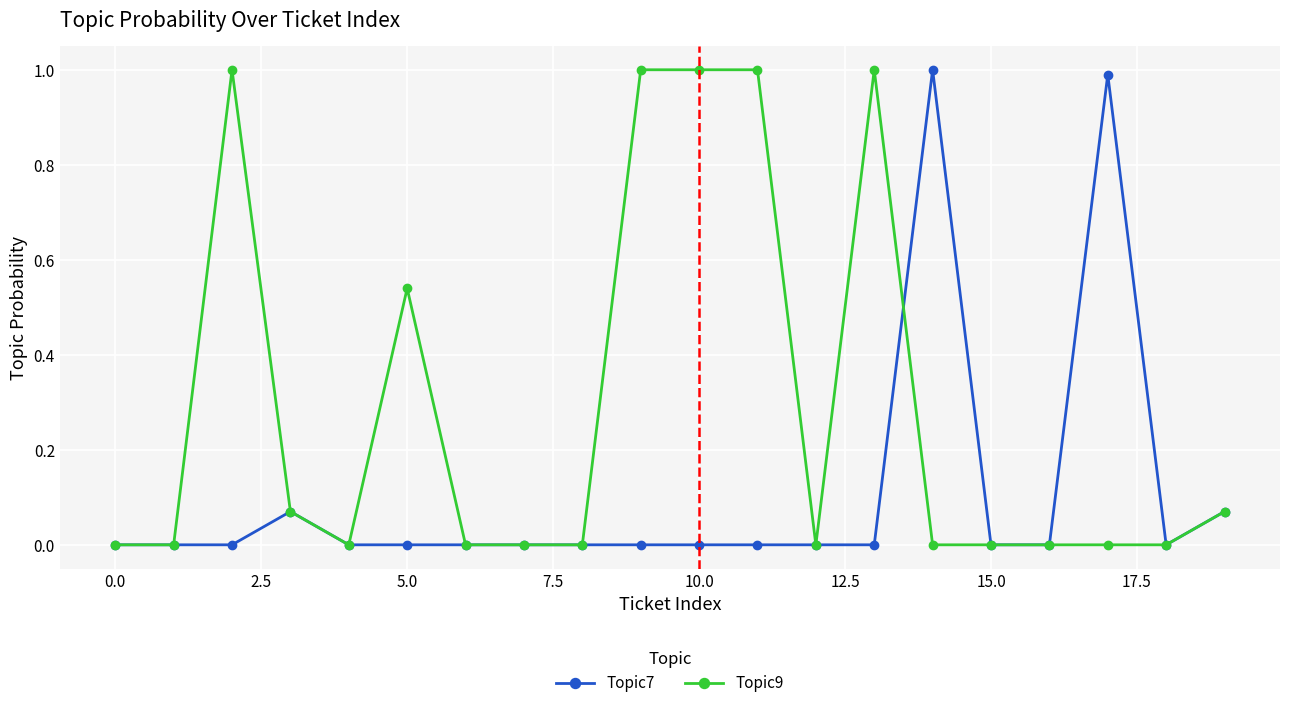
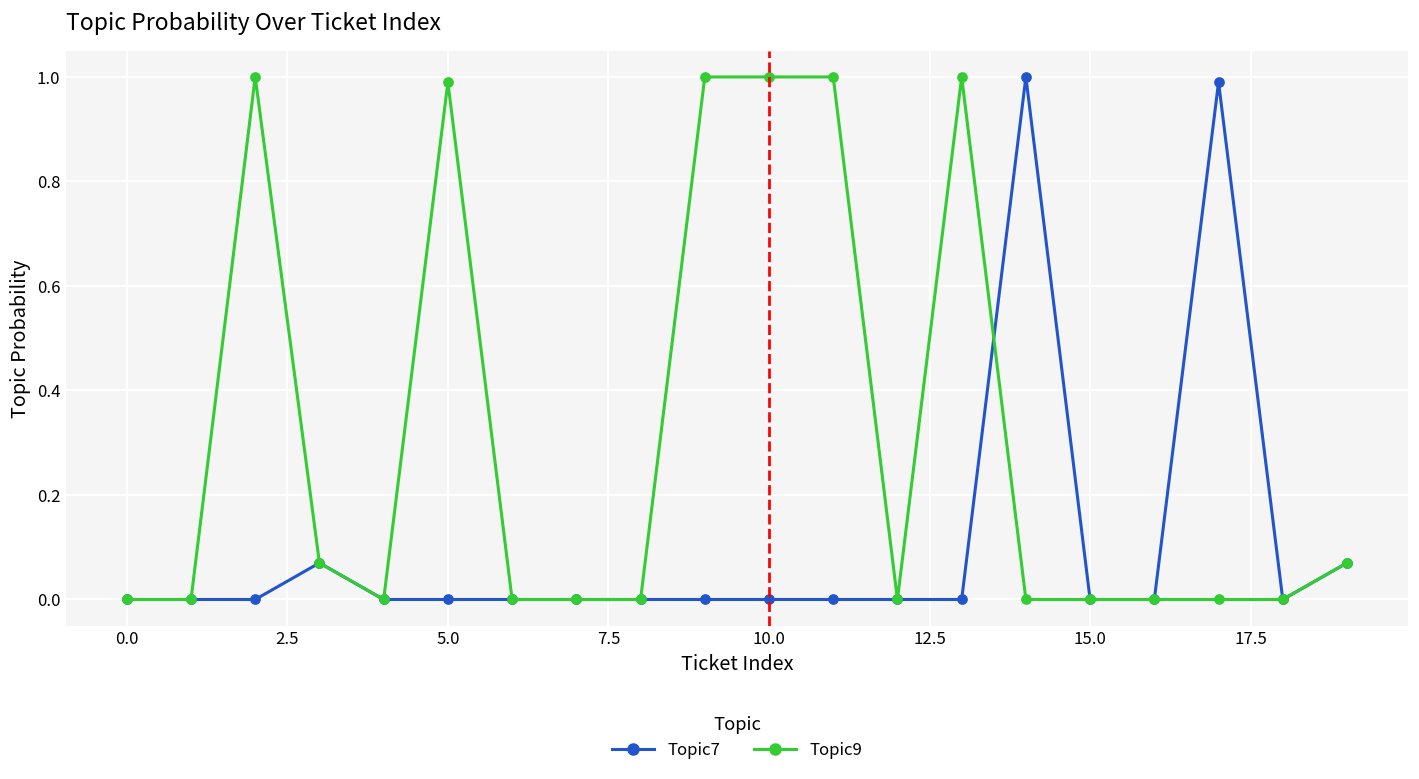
Topic9, 5.0: 0.54 -> 0.99
